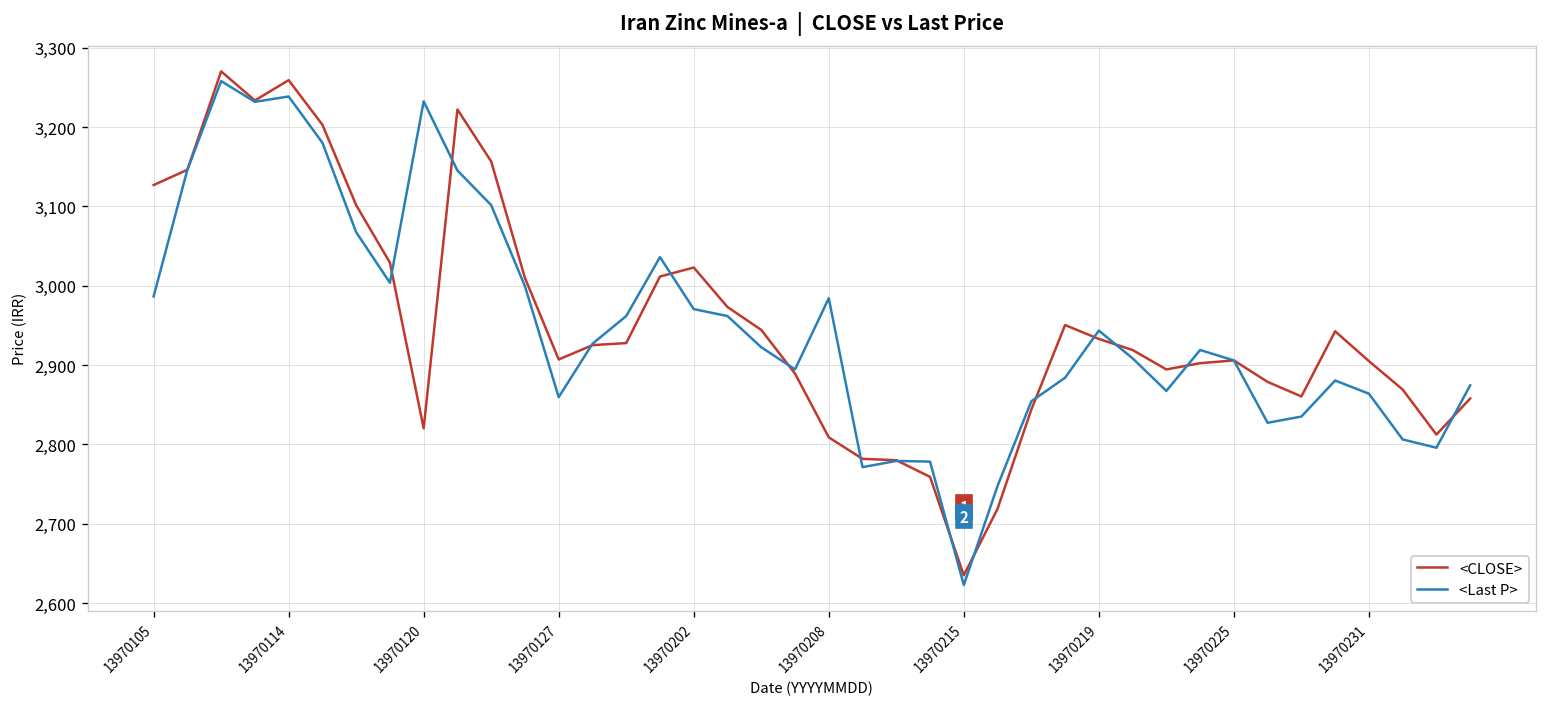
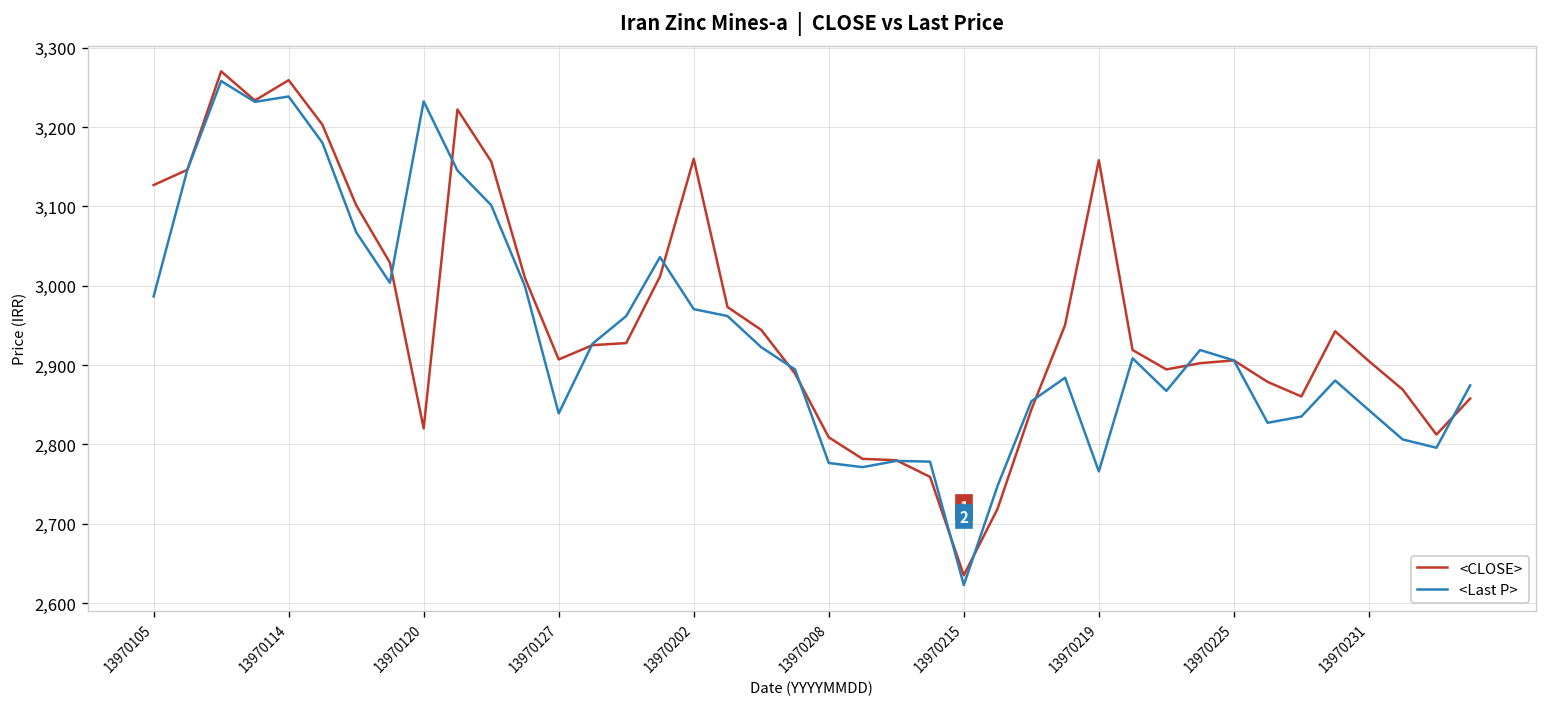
<Last P>, 13970127: 2,860 -> 2,840
<CLOSE>, 13970202: 3,020 -> 3,160
<Last P>, 13970208: 2,980 -> 2,780
<CLOSE>, 13970219: 2,930 -> 3,160
<Last P>, 13970219: 2,940 -> 2,770
<Last P>, 13970231: 2,860 -> 2,840
